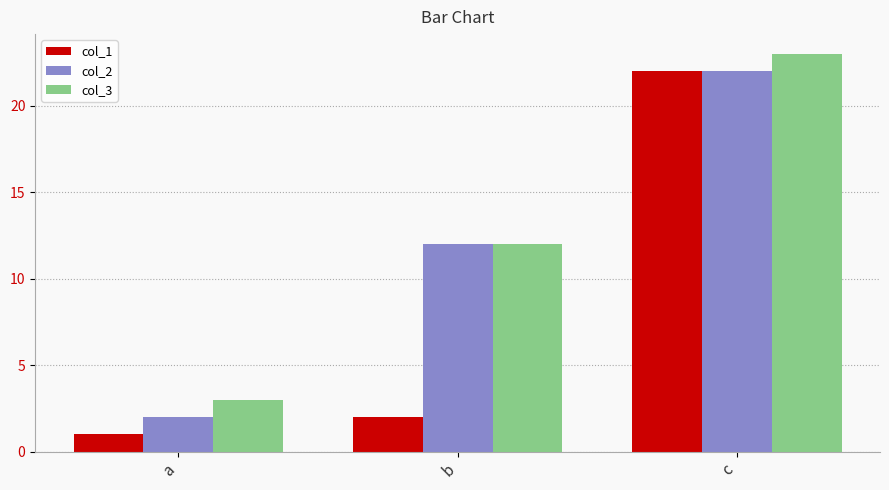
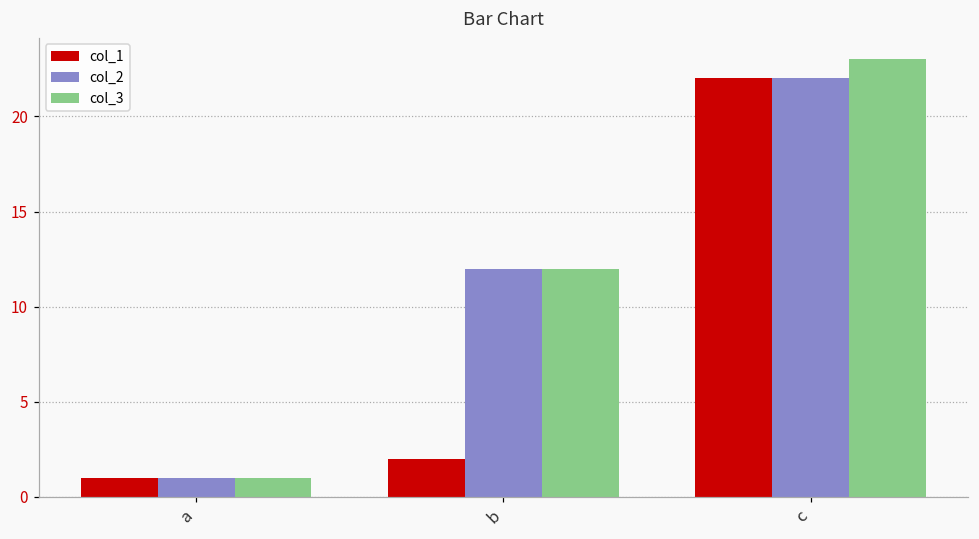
col_2, a: 2 -> 1
col_3, a: 3 -> 1
